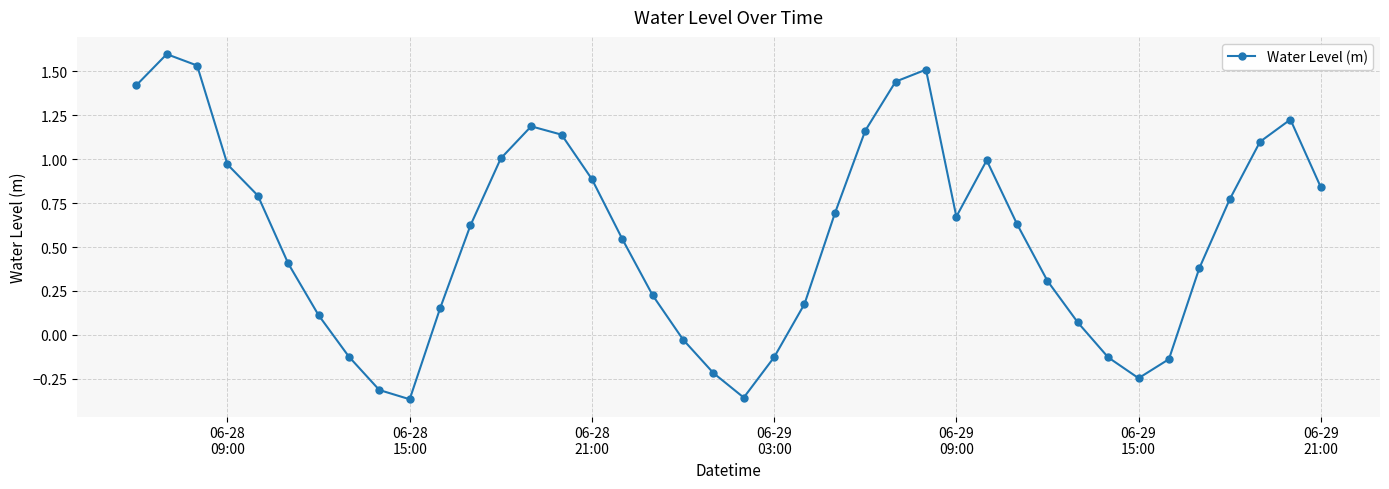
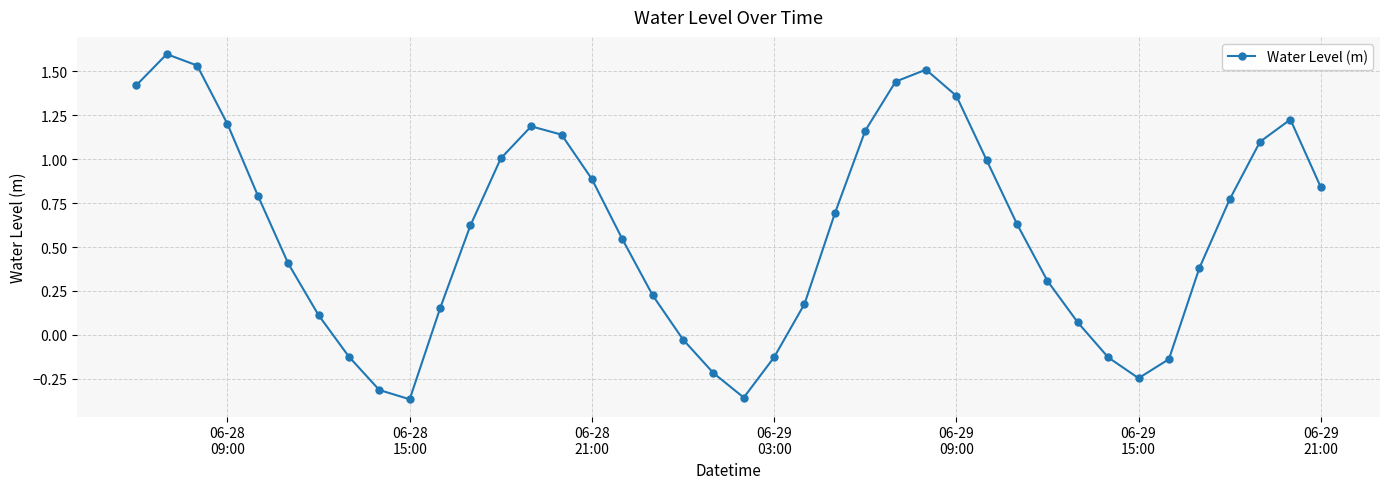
06-28 09:00: 0.97 -> 1.20
06-29 09:00: 0.67 -> 1.36
